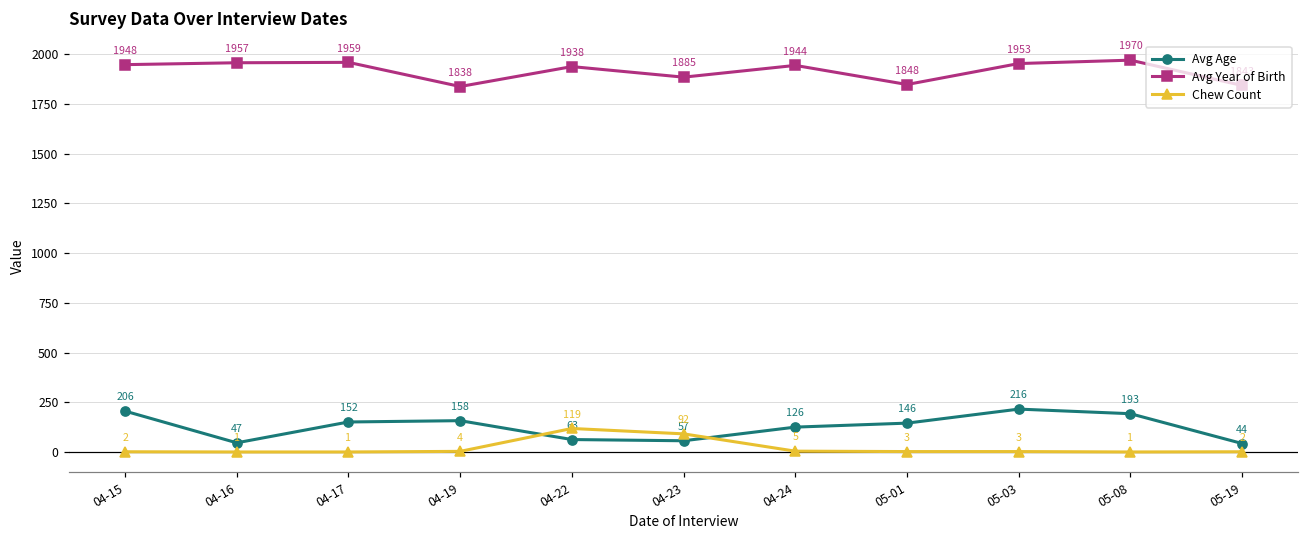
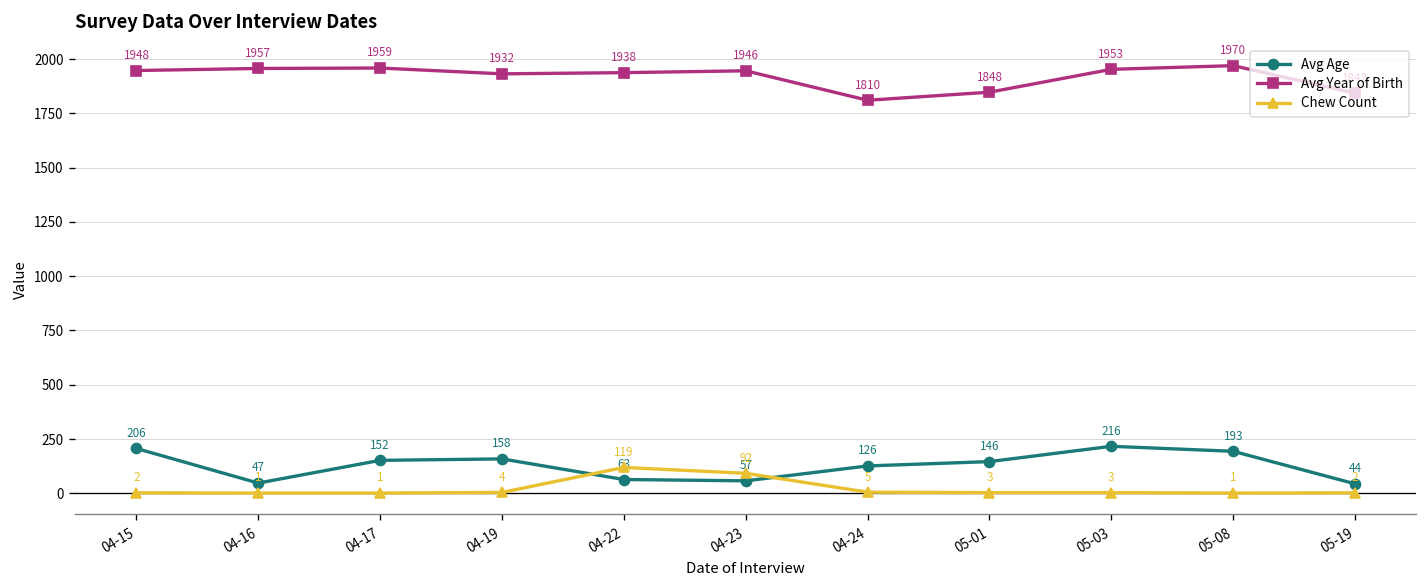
Avg Year of Birth, 04-19: 1838 -> 1932
Avg Year of Birth, 04-23: 1885 -> 1946
Avg Year of Birth, 04-24: 1944 -> 1810
